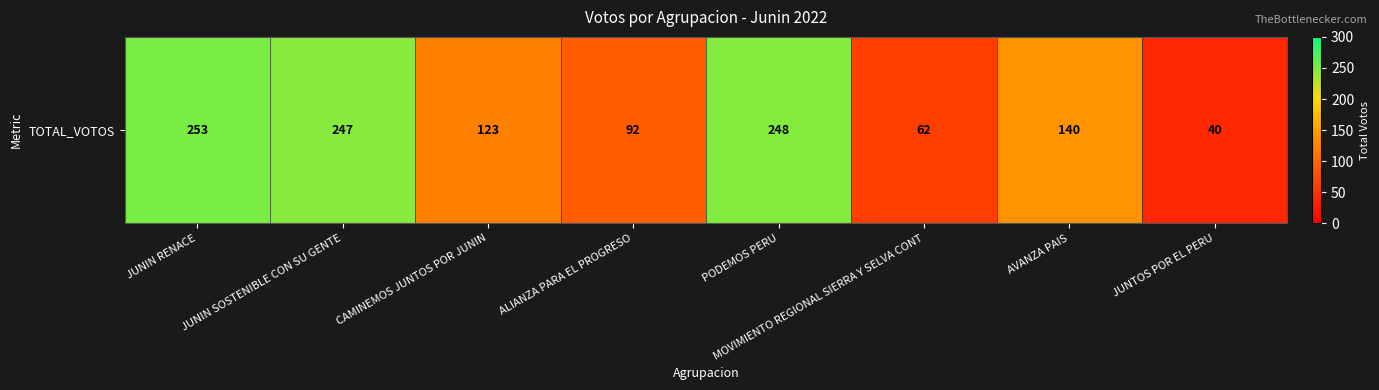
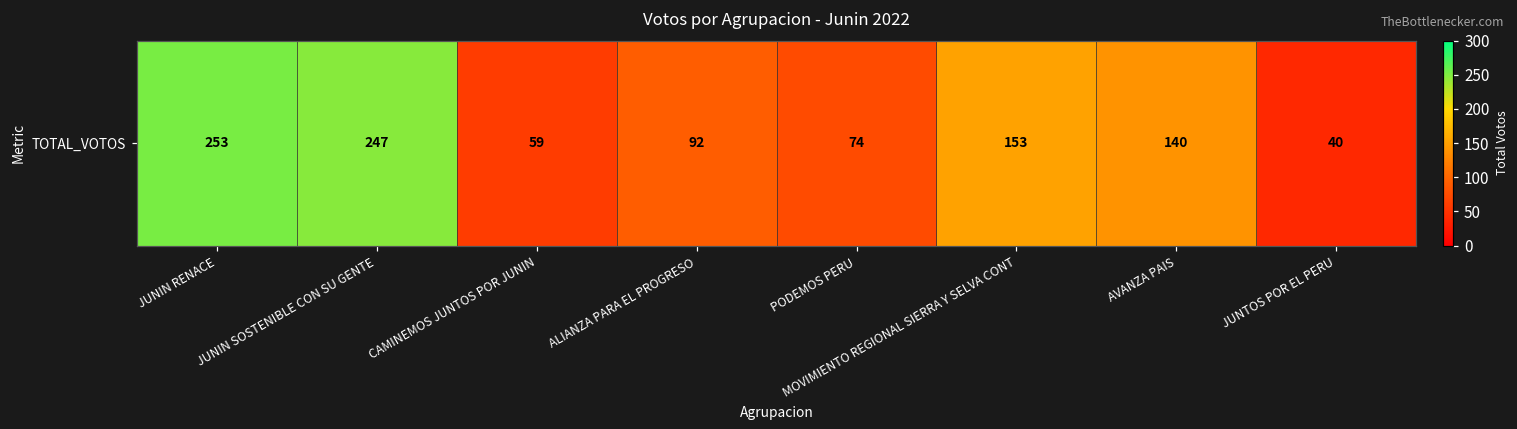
TOTAL_VOTOS, CAMINEMOS JUNTOS POR JUNIN: 123 -> 59
TOTAL_VOTOS, PODEMOS PERU: 248 -> 74
TOTAL_VOTOS, MOVIMIENTO REGIONAL SIERRA Y SELVA CONT: 62 -> 153
